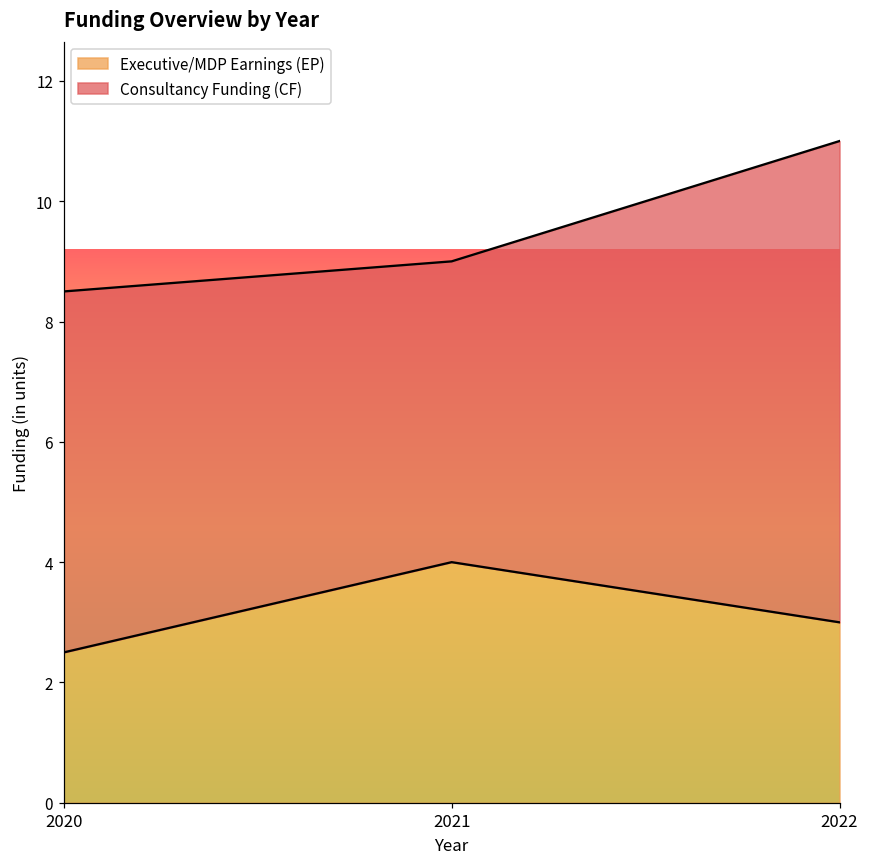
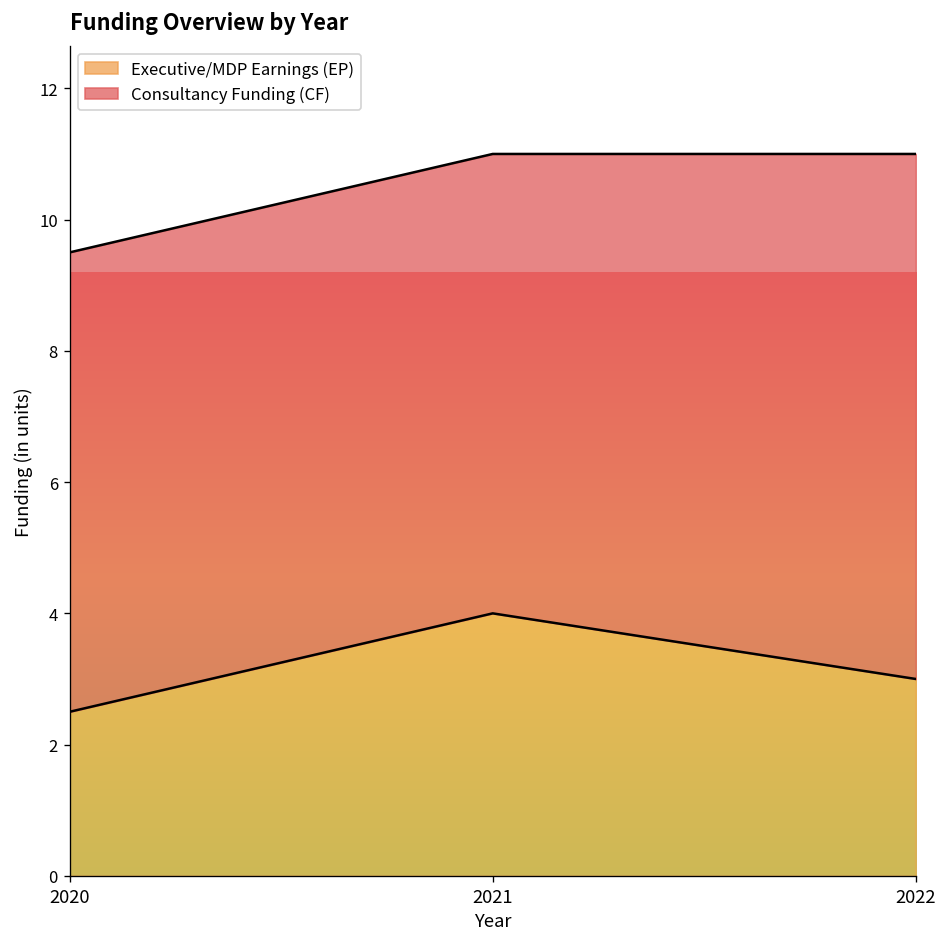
Consultancy Funding (CF), 2020: 6 -> 7
Consultancy Funding (CF), 2021: 5 -> 7
